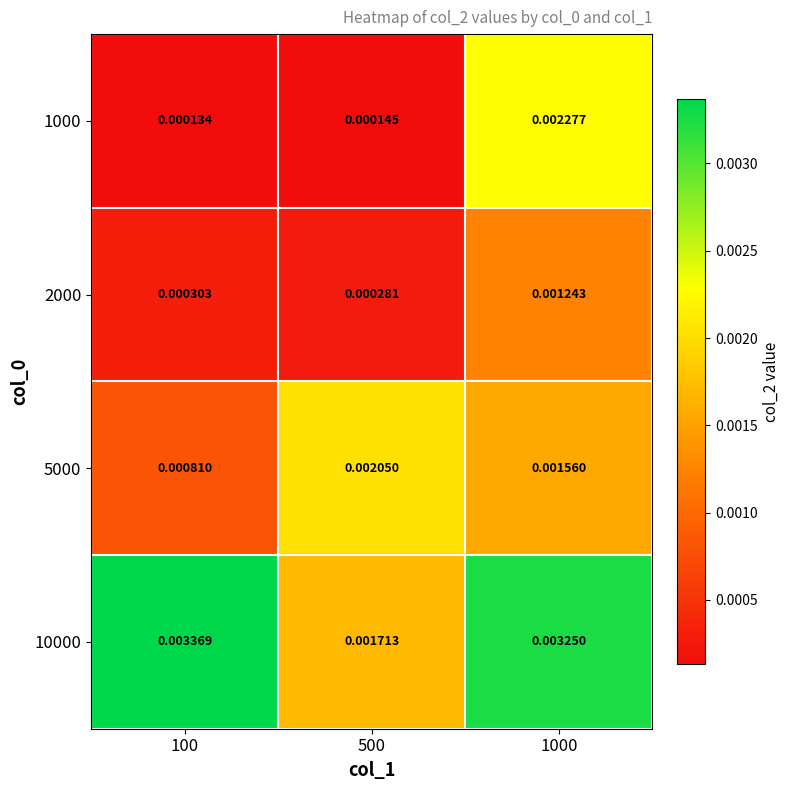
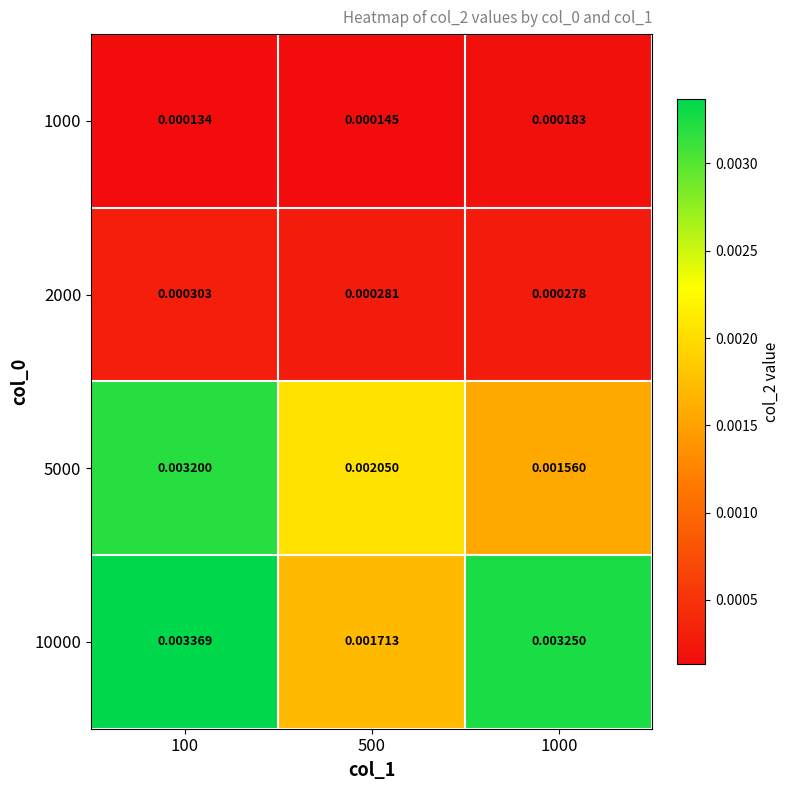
1000, 1000: 0.002277 -> 0.000183
2000, 1000: 0.001243 -> 0.000278
5000, 100: 0.000810 -> 0.003200
